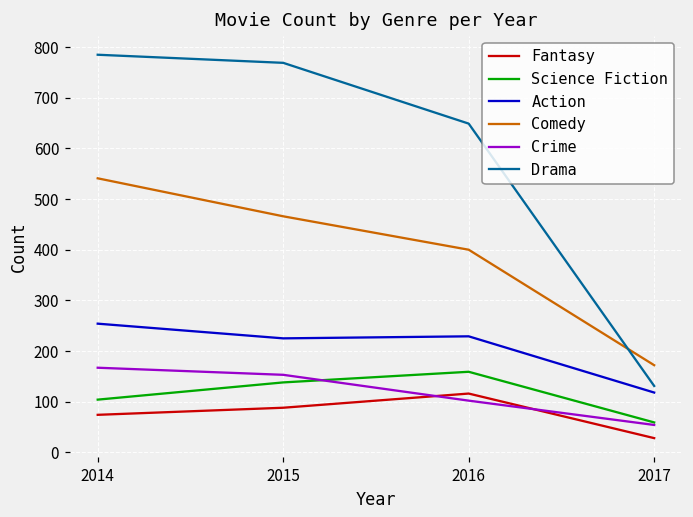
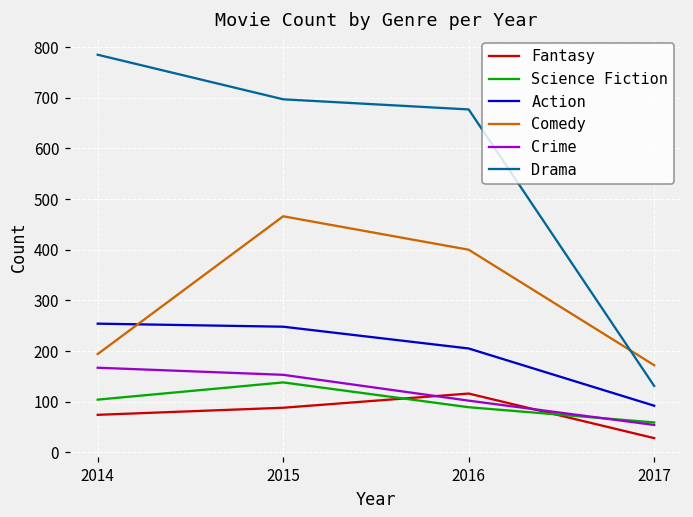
Comedy, 2014: 540 -> 190
Action, 2015: 230 -> 250
Drama, 2015: 770 -> 700
Science Fiction, 2016: 160 -> 90
Action, 2016: 230 -> 210
Drama, 2016: 650 -> 680
Action, 2017: 120 -> 90
